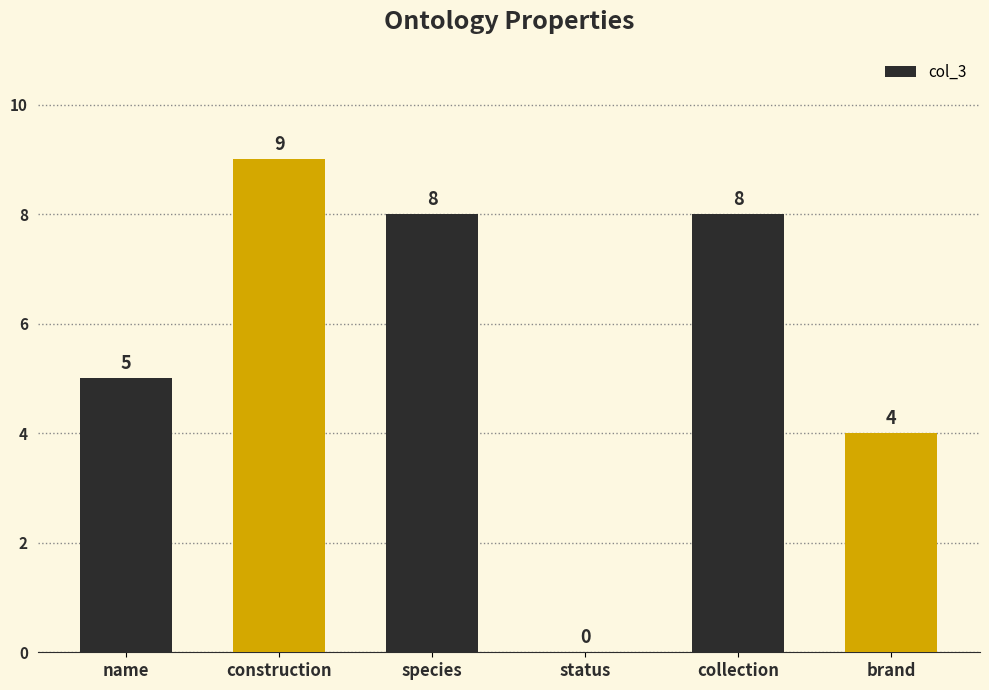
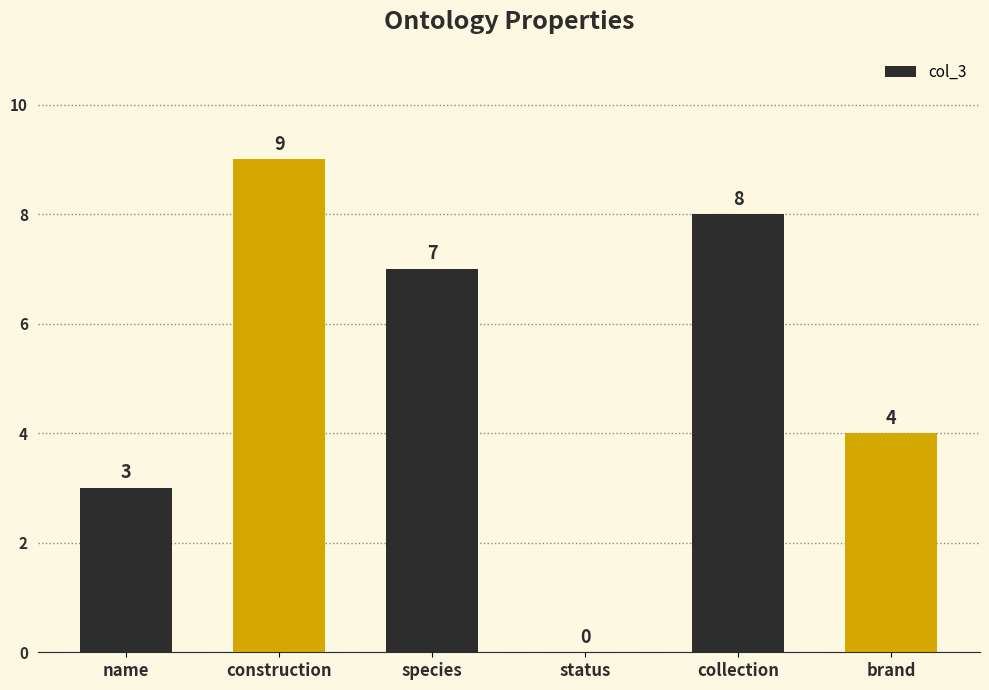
name: 5 -> 3
species: 8 -> 7
